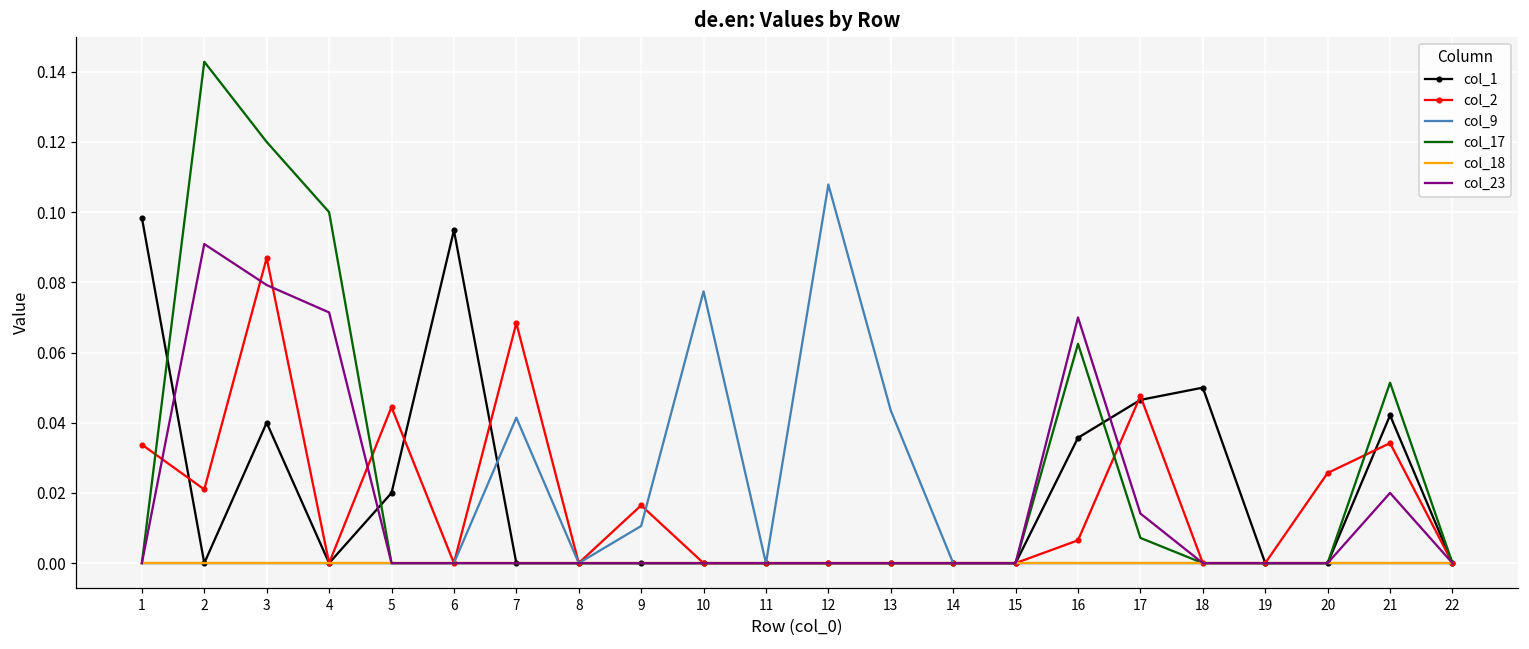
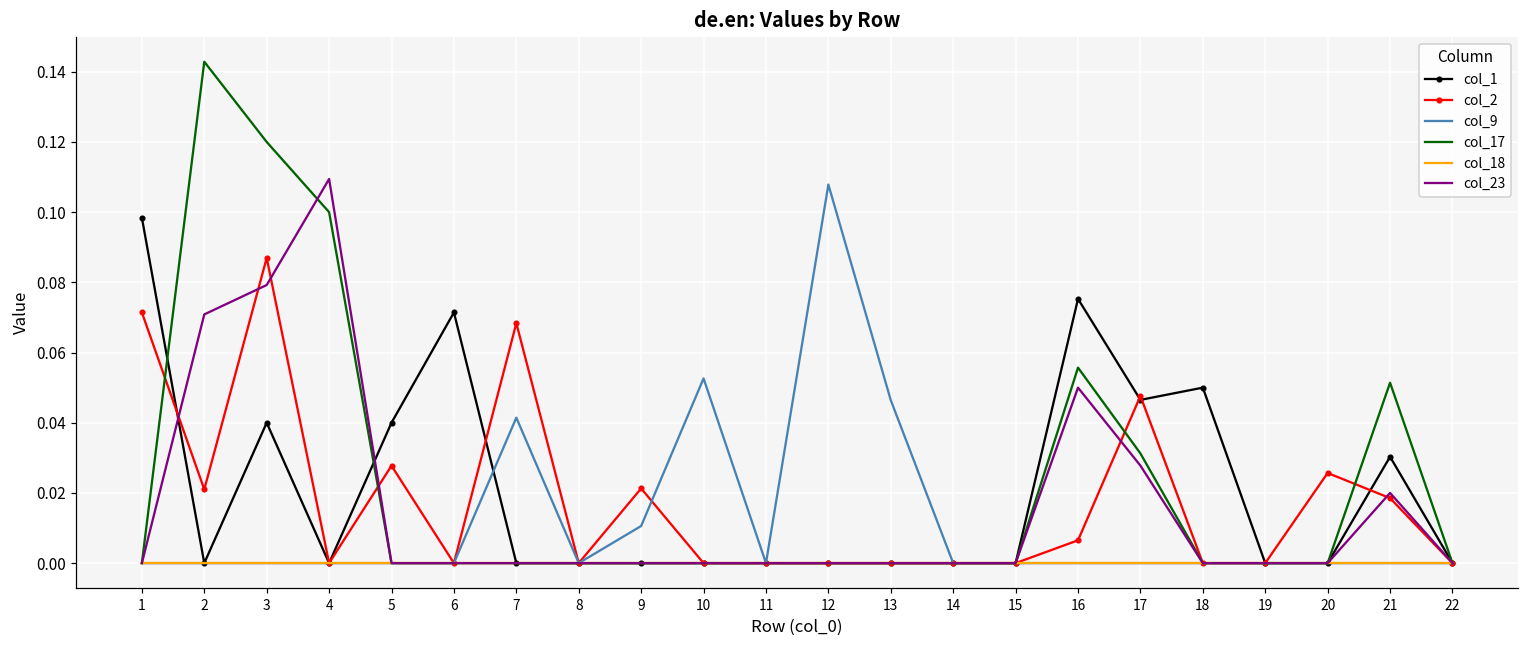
col_2, 1: 0.034 -> 0.071
col_23, 2: 0.091 -> 0.071
col_23, 4: 0.071 -> 0.109
col_1, 5: 0.02 -> 0.04
col_2, 5: 0.044 -> 0.028
col_1, 6: 0.095 -> 0.071
col_2, 9: 0.016 -> 0.021
col_9, 10: 0.077 -> 0.053
col_9, 13: 0.043 -> 0.046
col_1, 16: 0.036 -> 0.075
col_17, 16: 0.063 -> 0.056
col_23, 16: 0.07 -> 0.05
col_17, 17: 0.007 -> 0.031
col_23, 17: 0.014 -> 0.028
col_1, 21: 0.042 -> 0.030
col_2, 21: 0.034 -> 0.019
